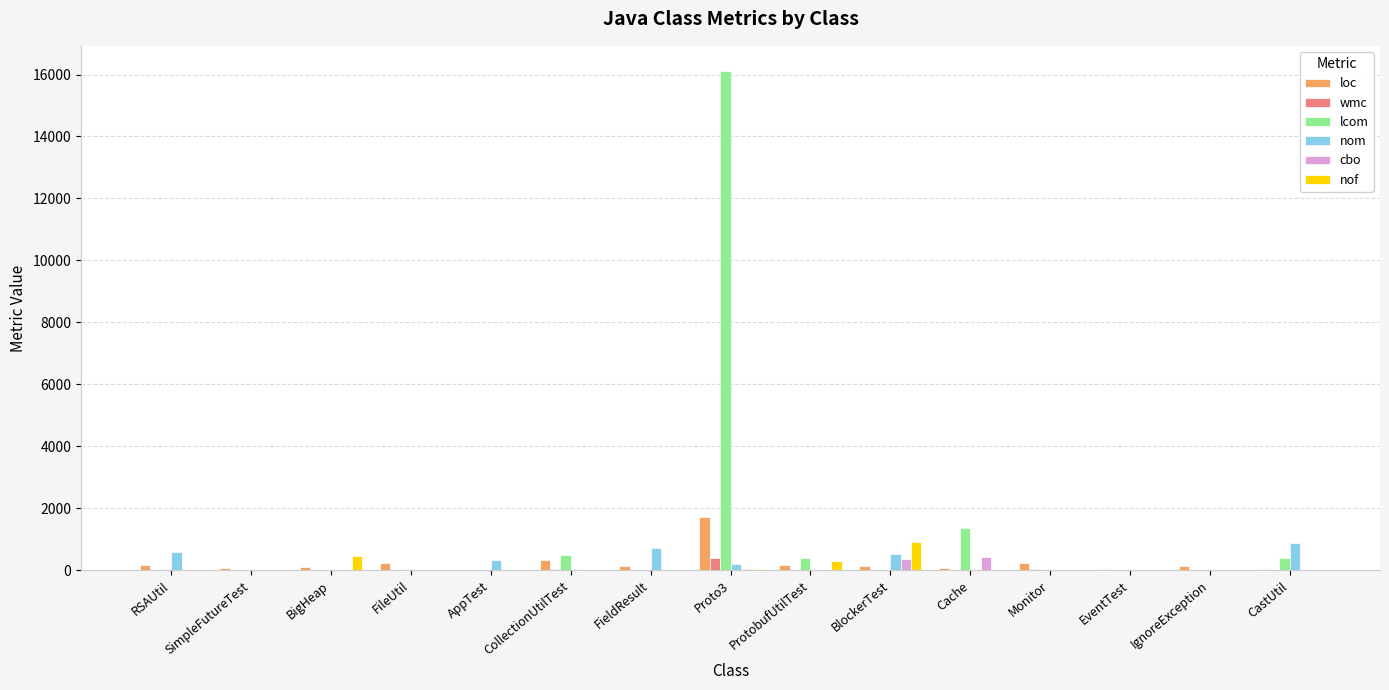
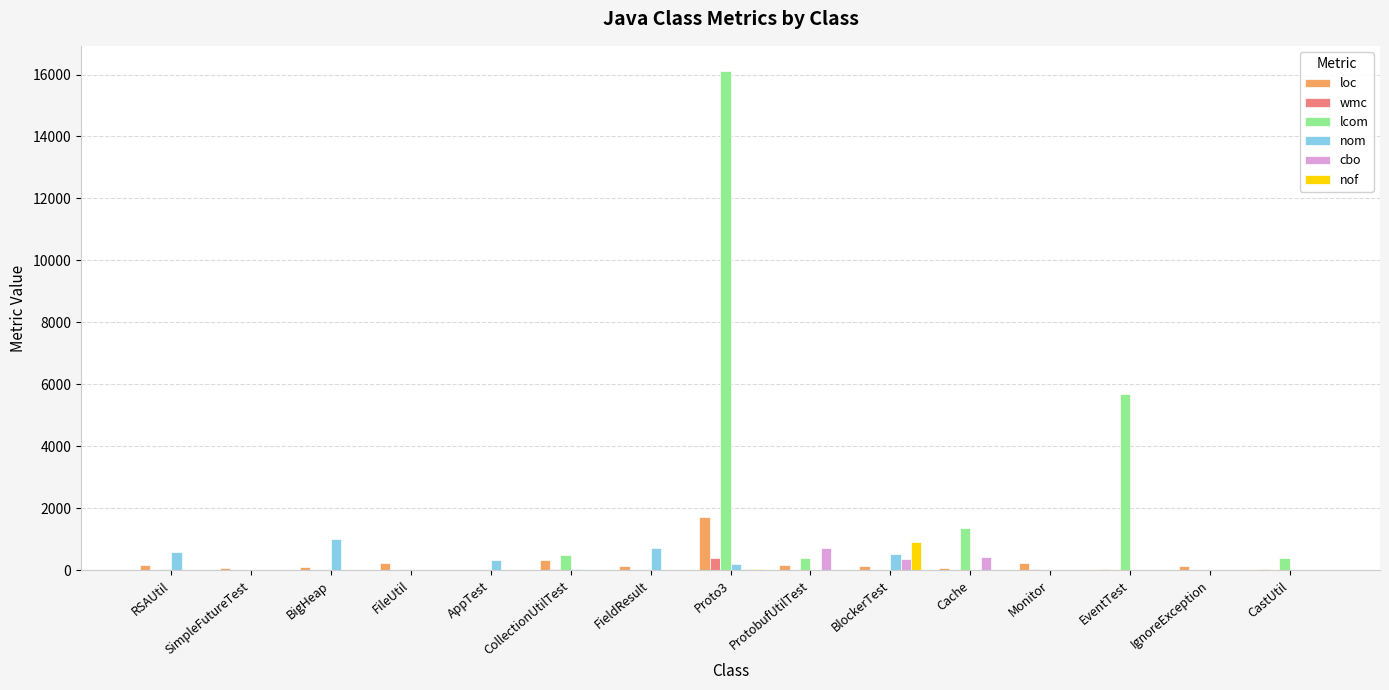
nom, BigHeap: 0 -> 1000
nof, BigHeap: 500 -> 0
cbo, ProtobufUtilTest: 0 -> 700
nof, ProtobufUtilTest: 300 -> 0
lcom, EventTest: 0 -> 5700
nom, CastUtil: 900 -> 0
